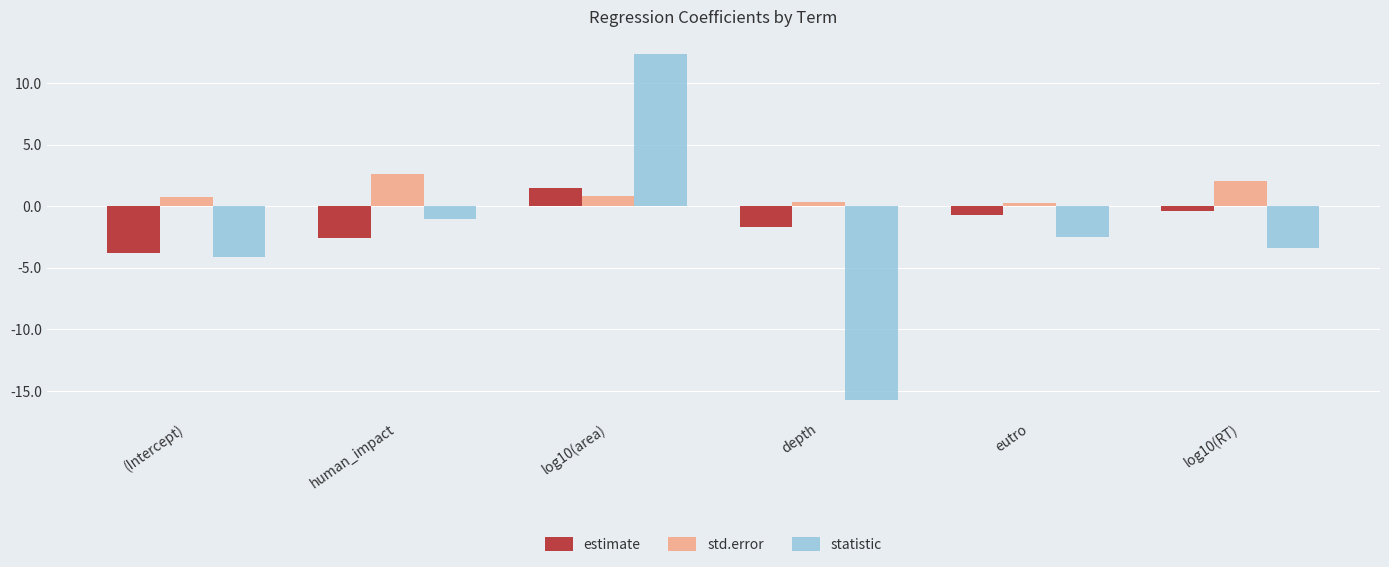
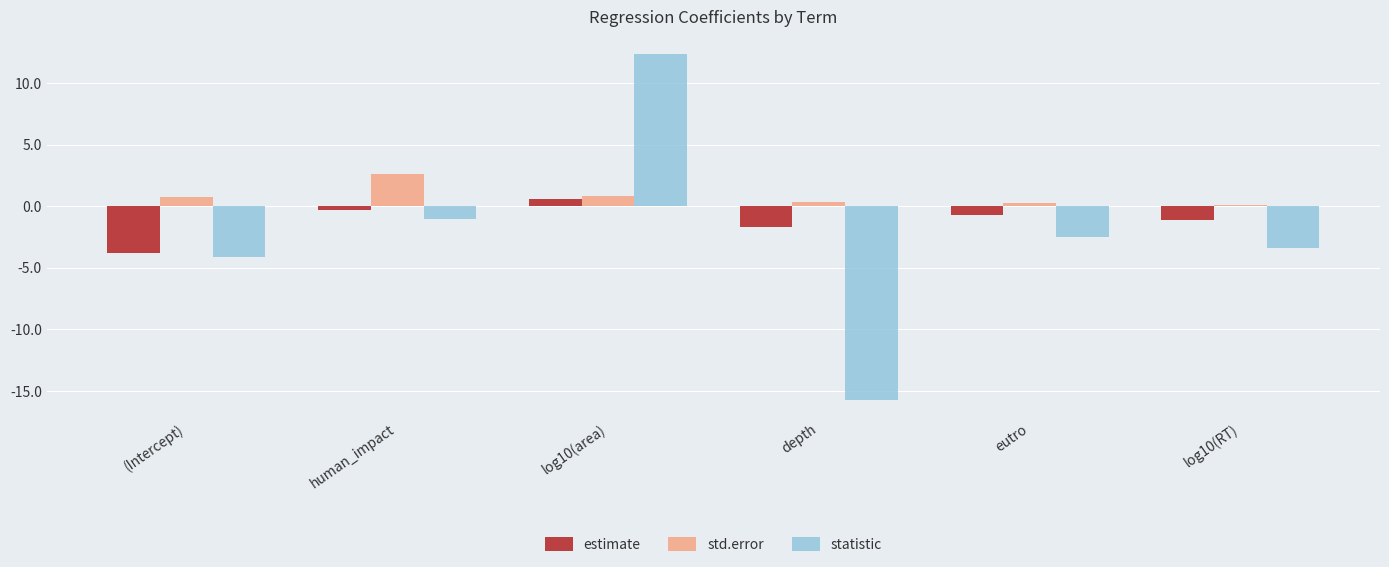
estimate, human_impact: -2.6 -> -0.3
estimate, log10(area): 1.5 -> 0.6
estimate, log10(RT): -0.4 -> -1.1
std.error, log10(RT): 2.0 -> 0.1
